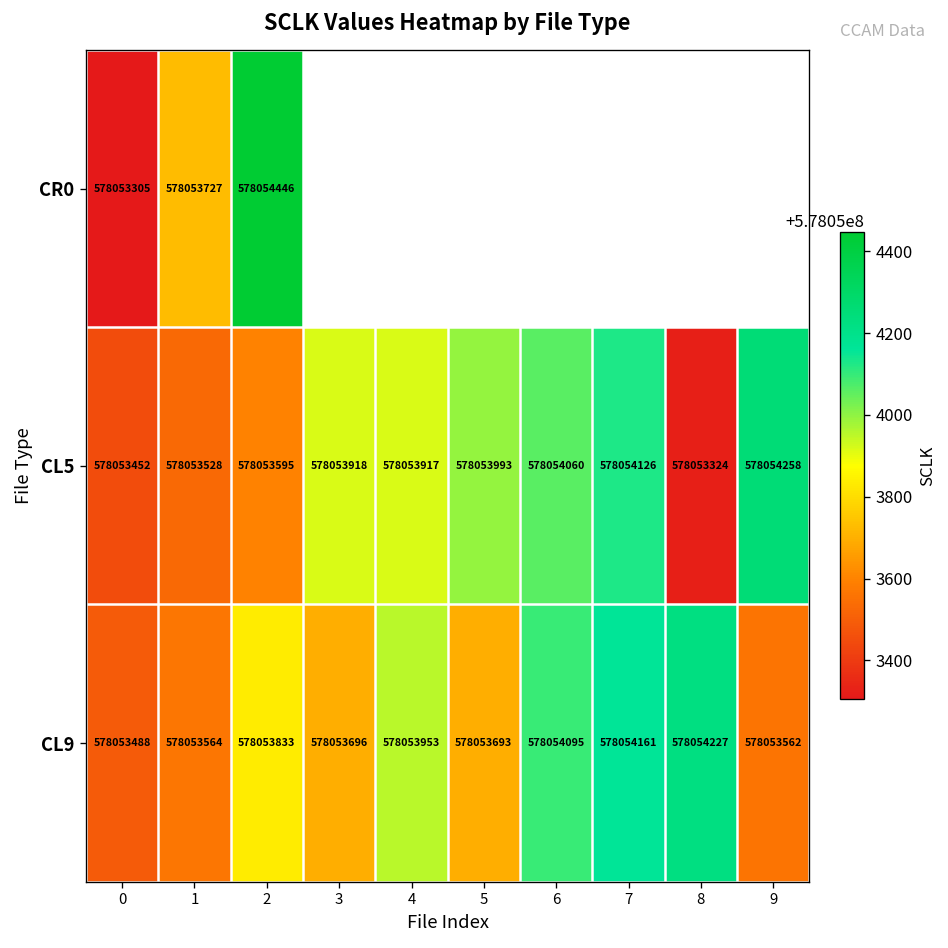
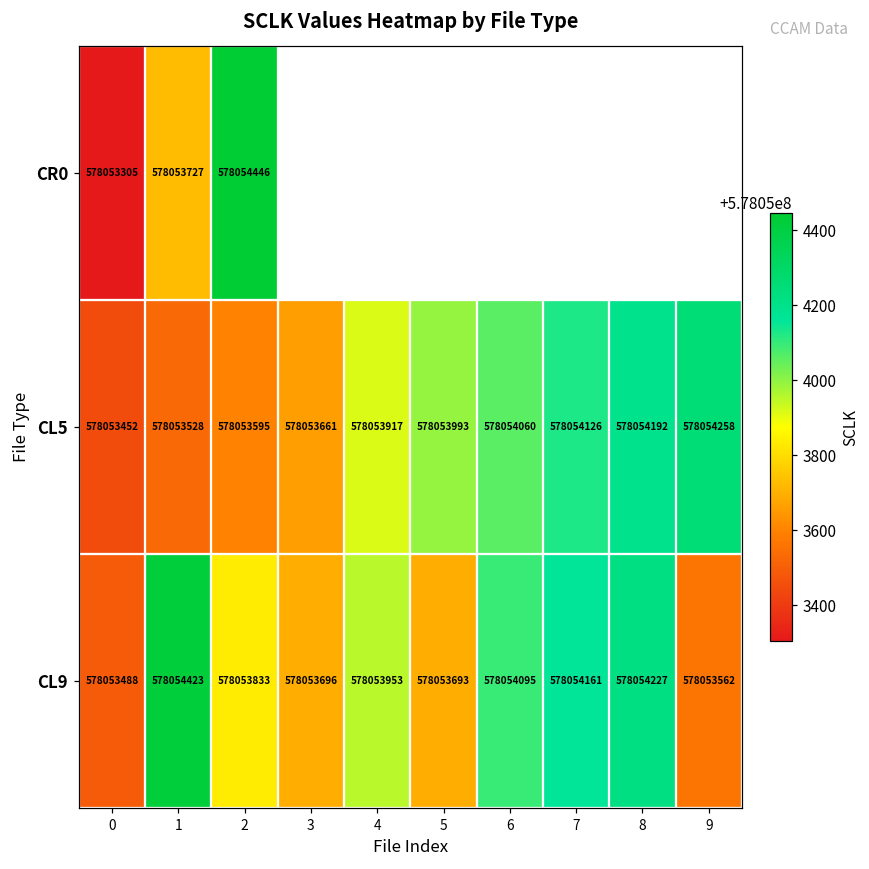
CL5, 3: 578053918 -> 578053661
CL5, 8: 578053324 -> 578054192
CL9, 1: 578053564 -> 578054423
